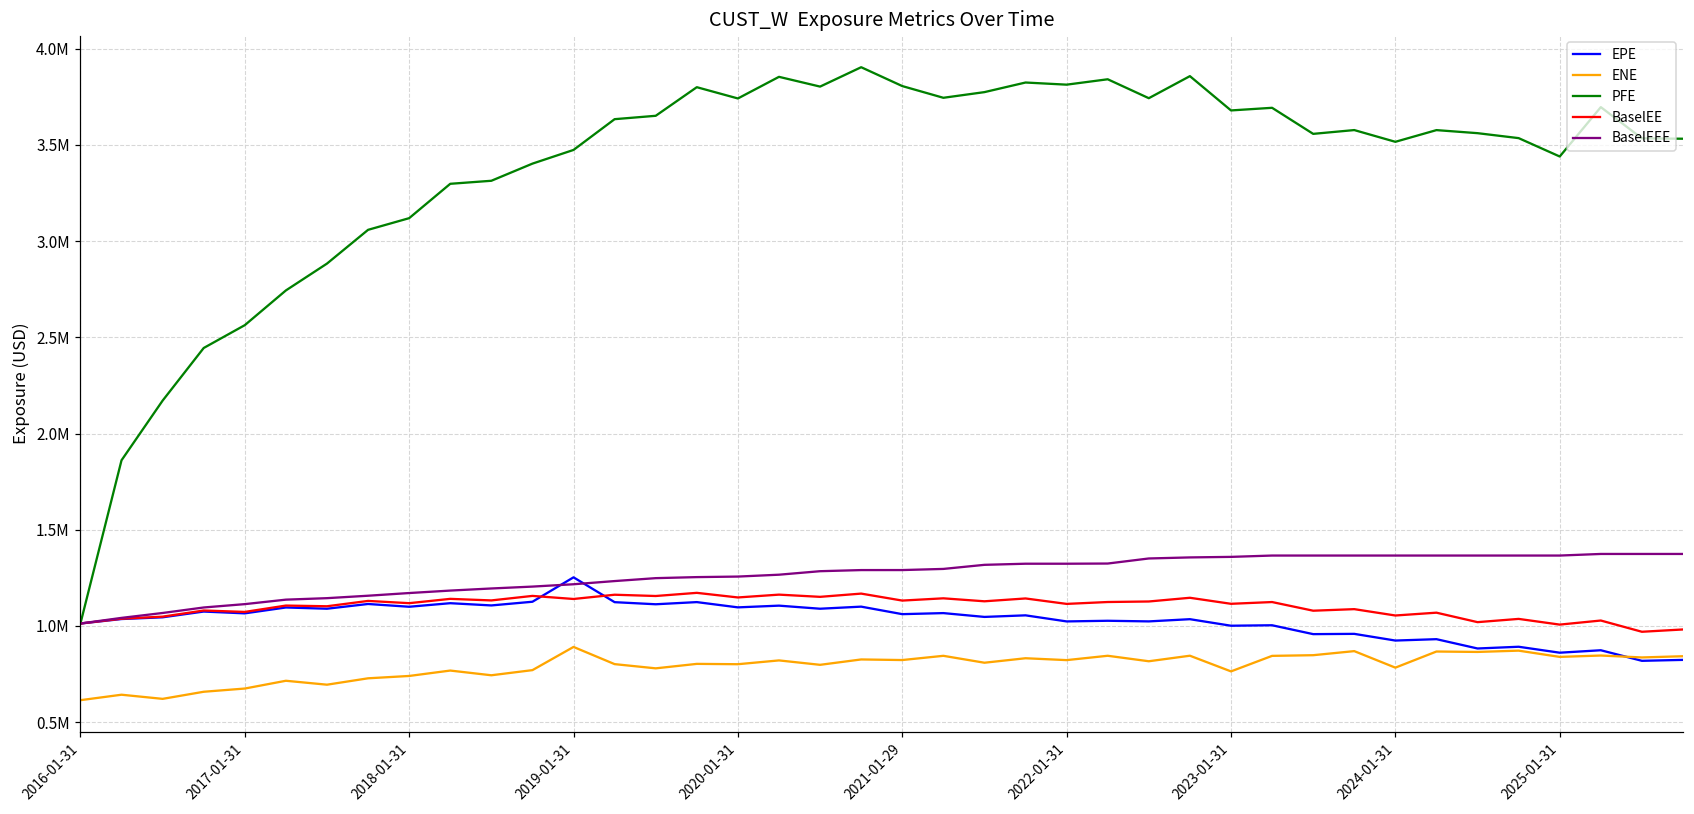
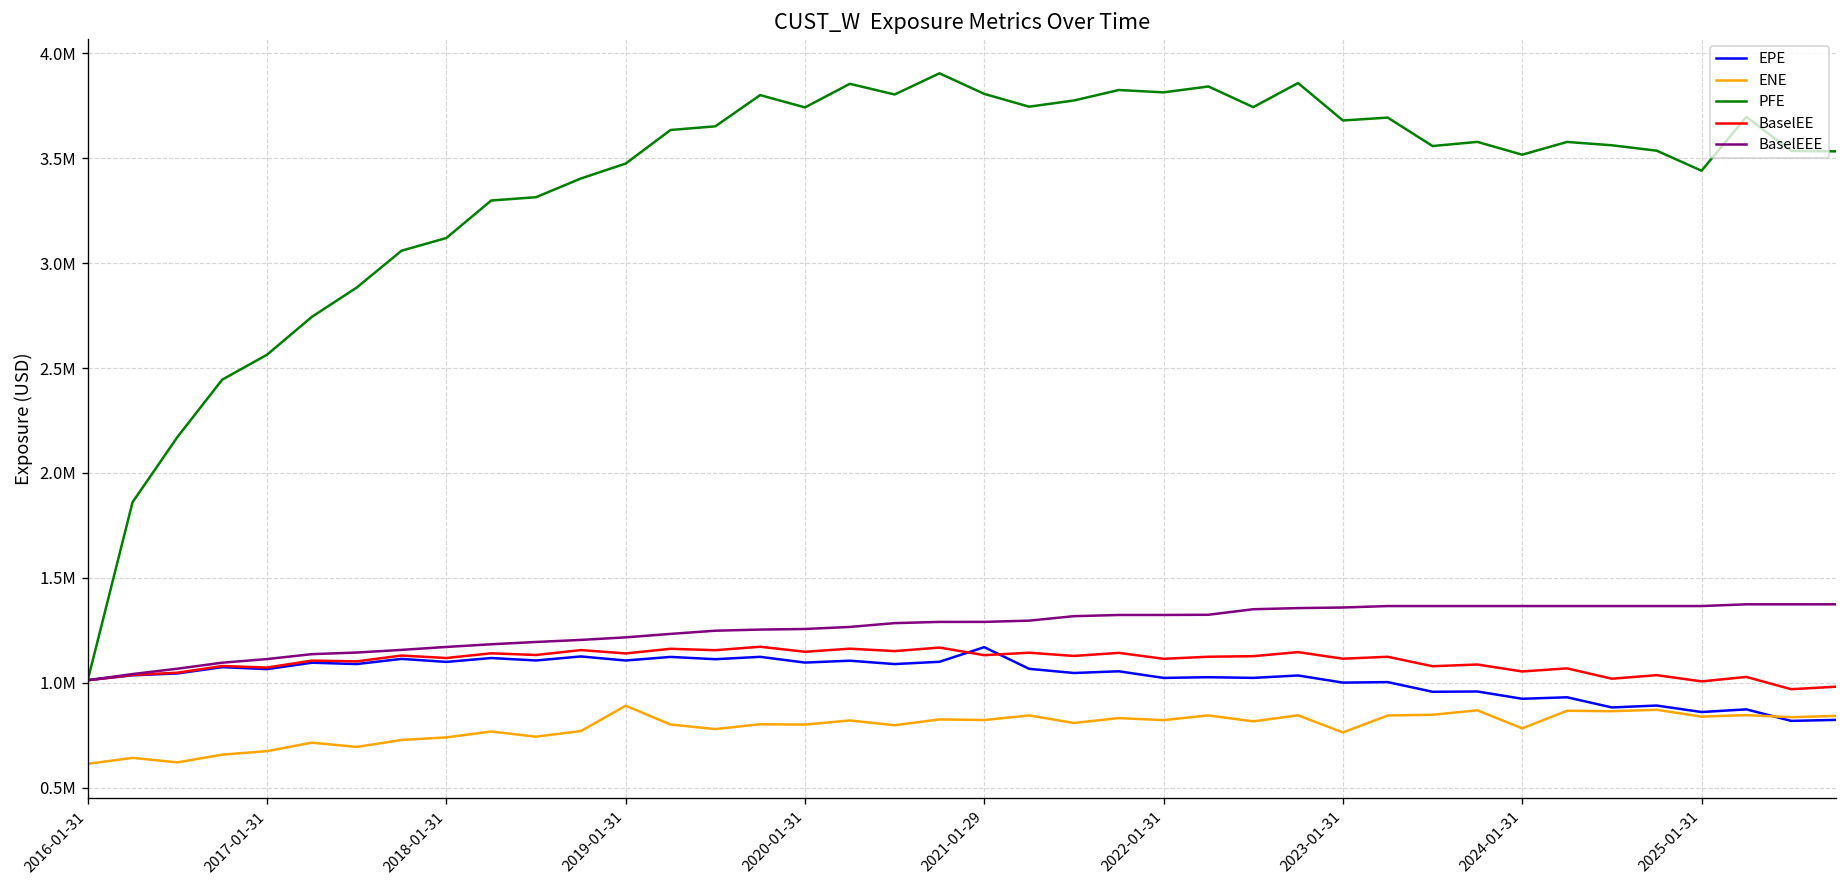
EPE, 2019-01-31: 1250000 -> 1110000
EPE, 2021-01-29: 1060000 -> 1170000
